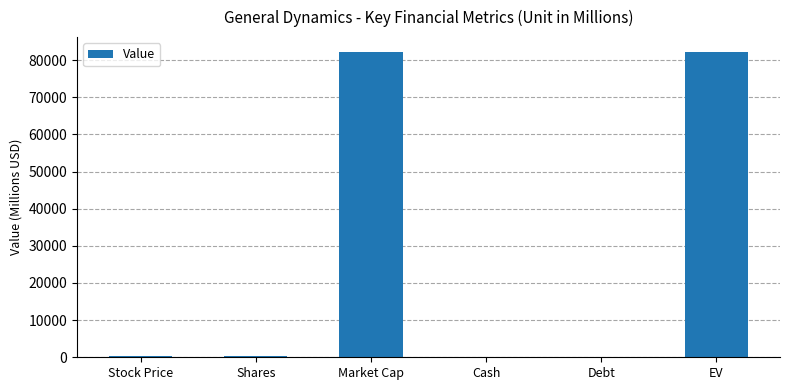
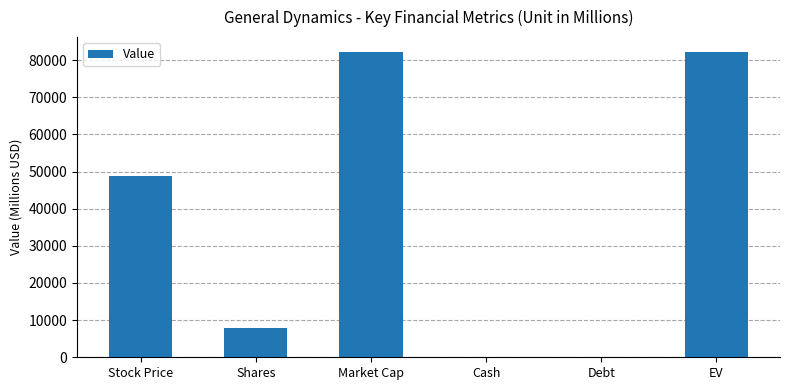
Stock Price: 0 -> 49000
Shares: 0 -> 8000
